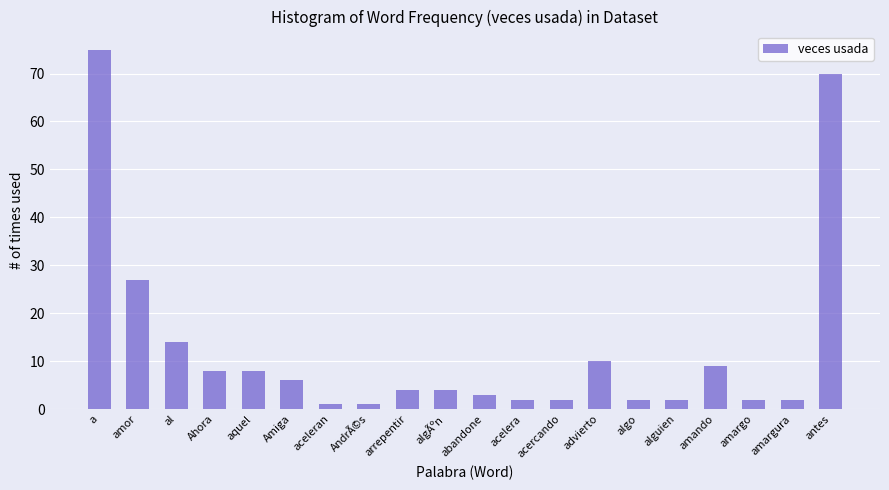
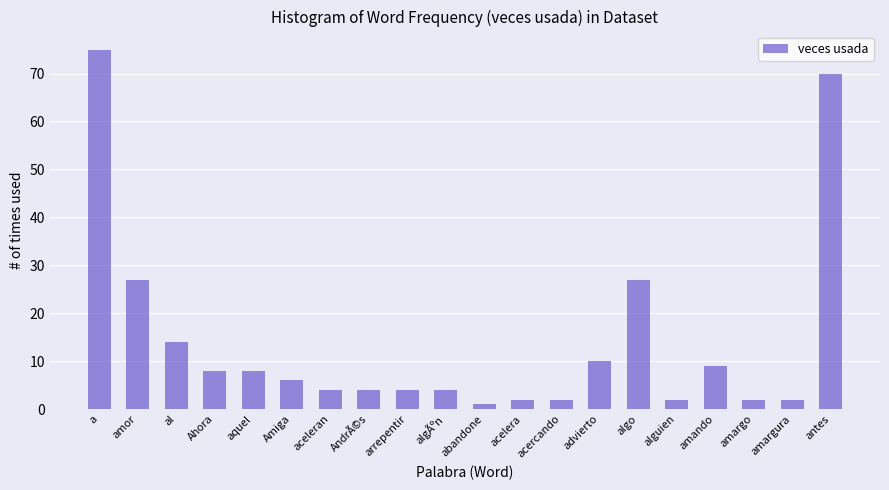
aceleran: 1 -> 4
AndrÃ©s: 1 -> 4
abandone: 3 -> 1
algo: 2 -> 27
